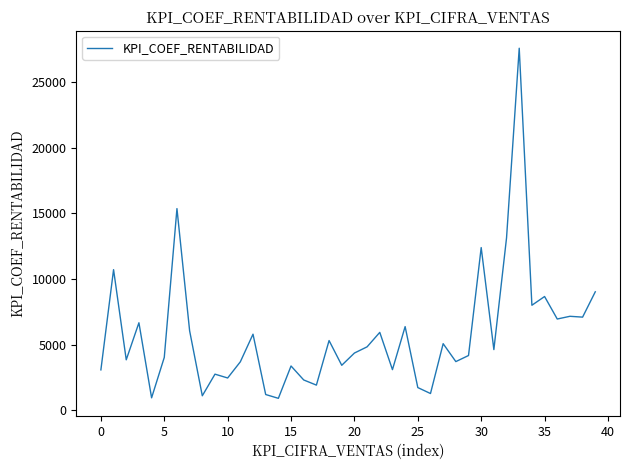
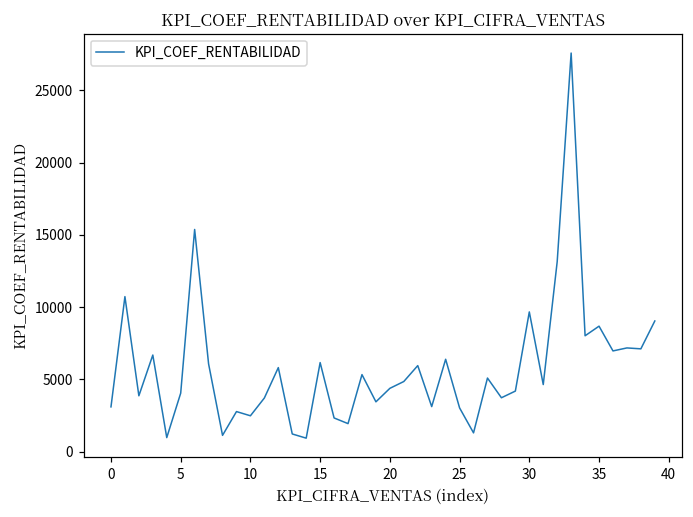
15: 3400 -> 6200
25: 1700 -> 3000
30: 12400 -> 9700
